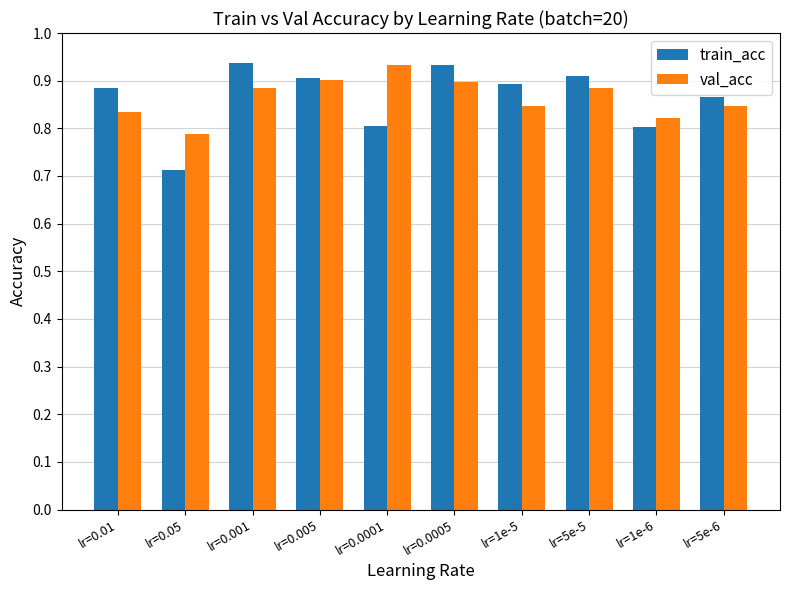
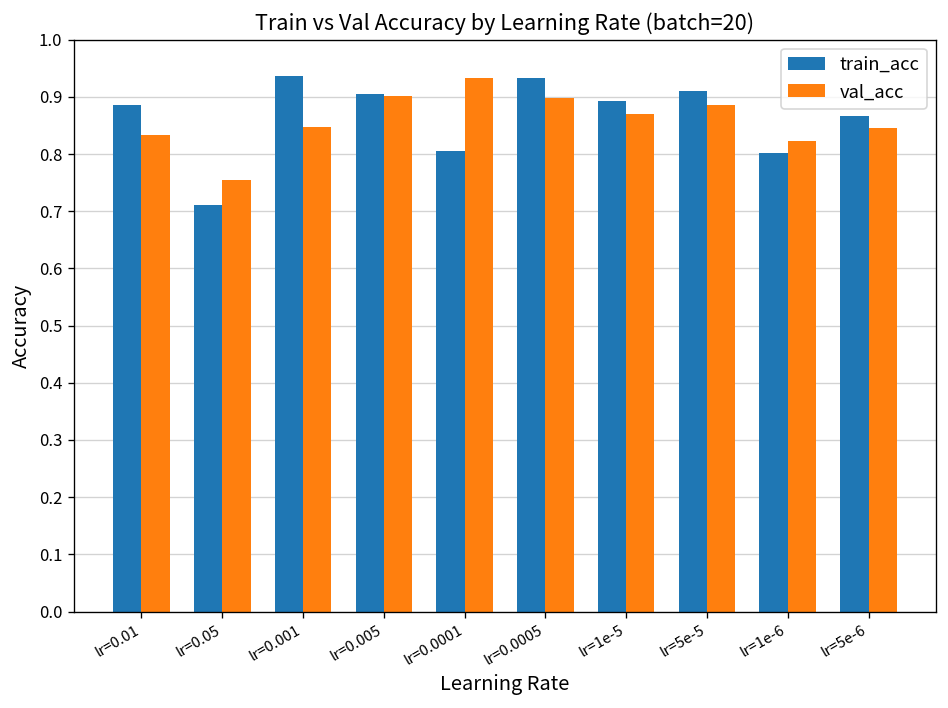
val_acc, lr=0.05: 0.79 -> 0.75
val_acc, lr=0.001: 0.89 -> 0.85
val_acc, lr=1e-5: 0.85 -> 0.87
